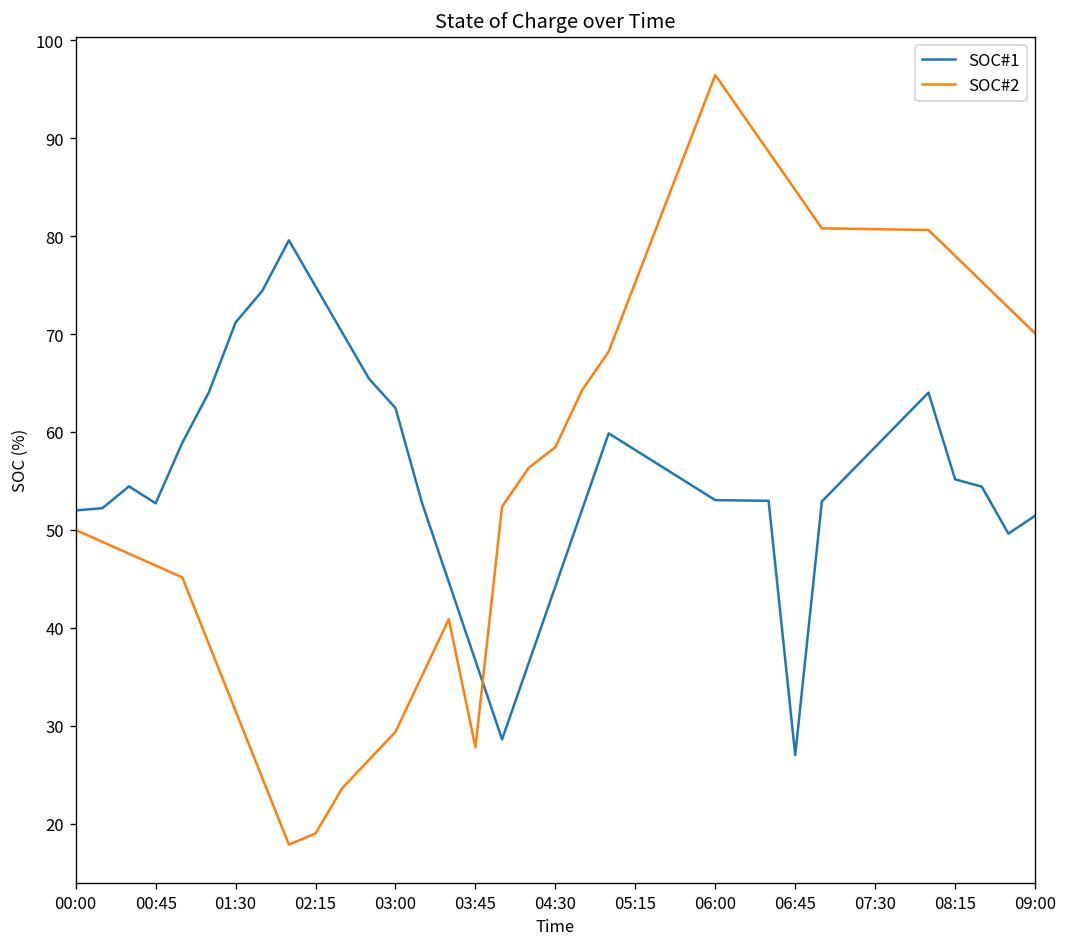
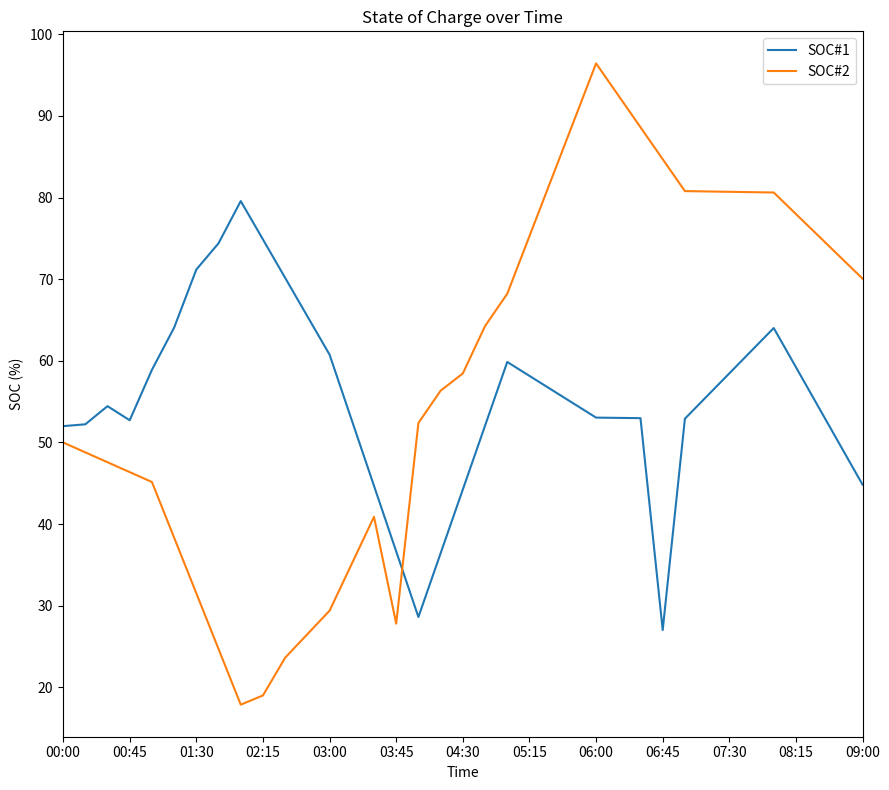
SOC#1, 03:00: 62 -> 61
SOC#1, 08:15: 55 -> 59
SOC#1, 09:00: 51 -> 45
